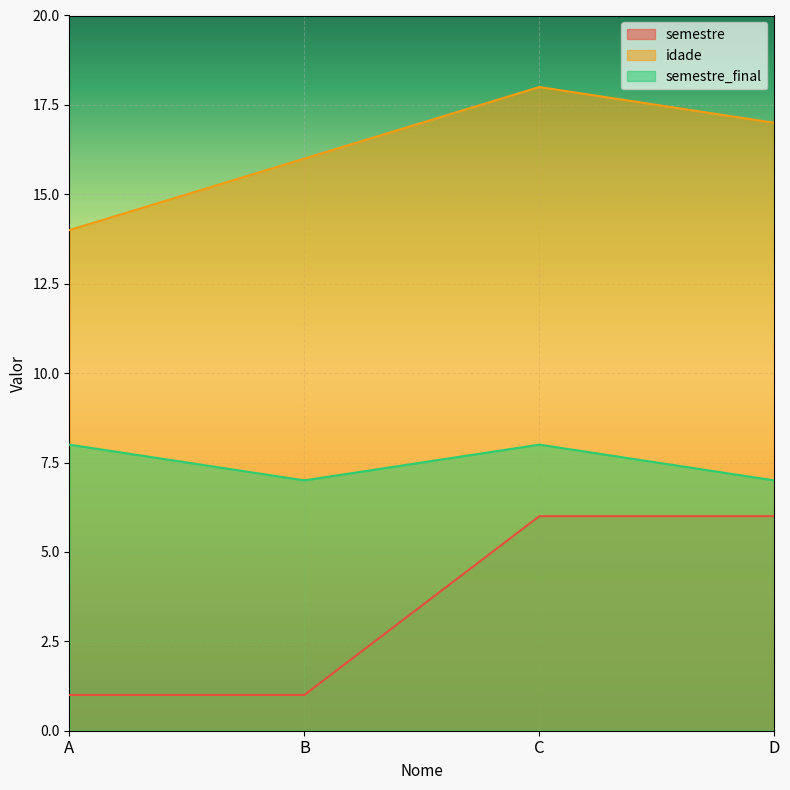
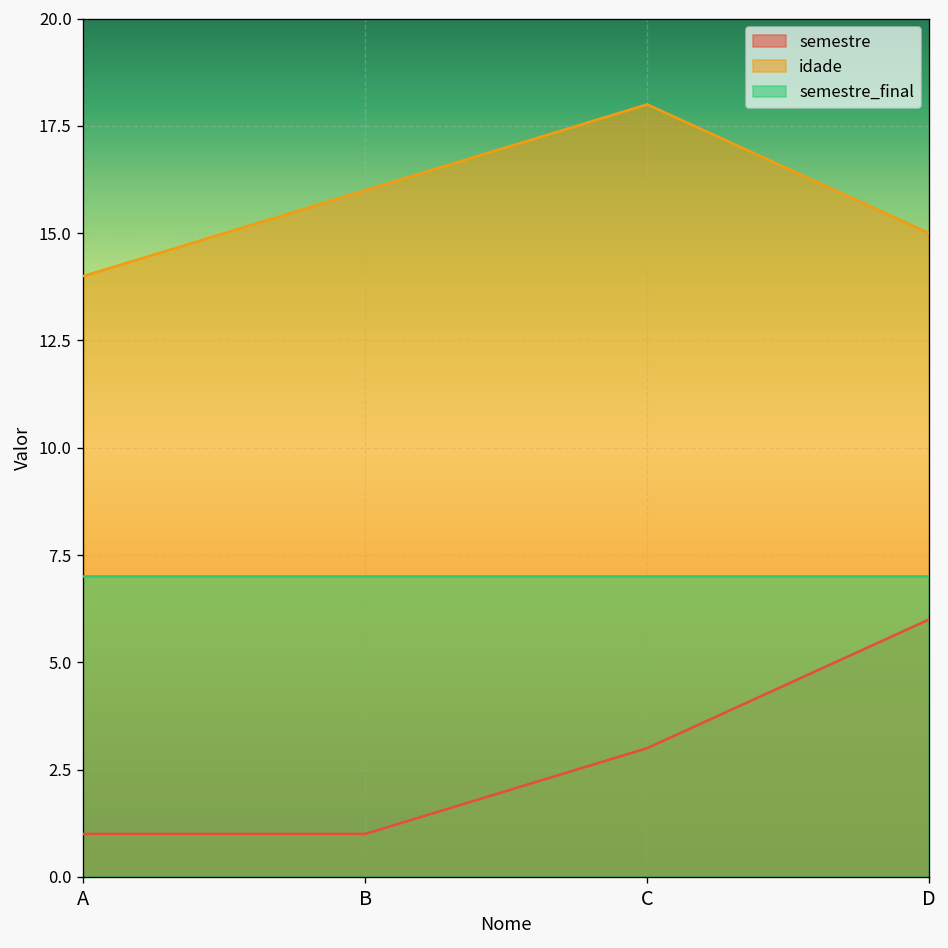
semestre_final, A: 8 -> 7
semestre, C: 6 -> 3
semestre_final, C: 8 -> 7
idade, D: 17 -> 15
